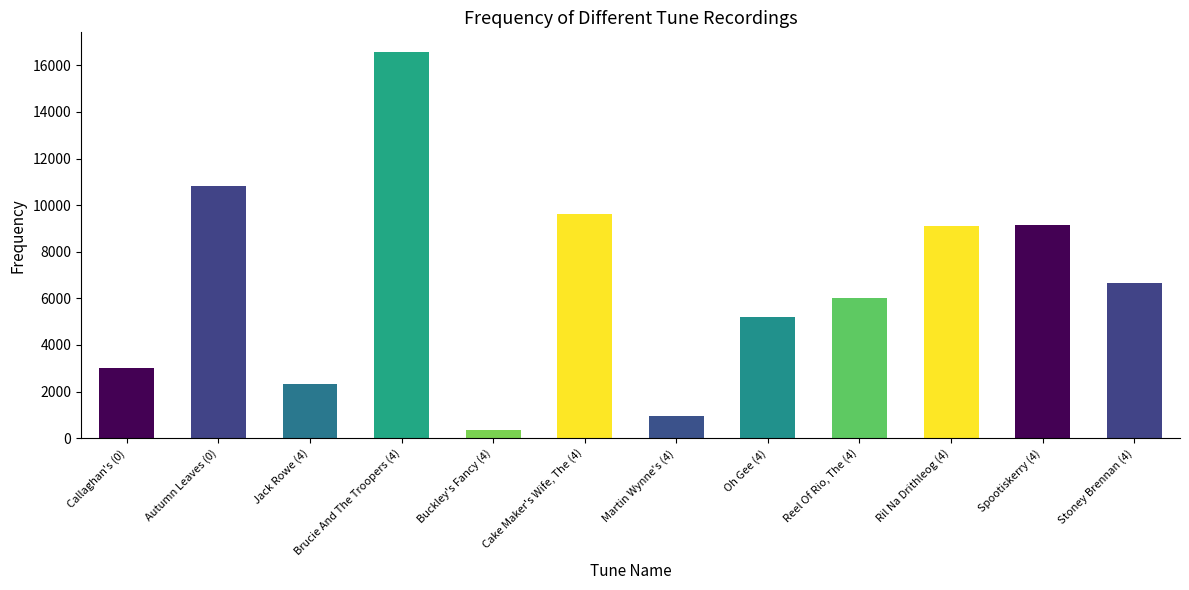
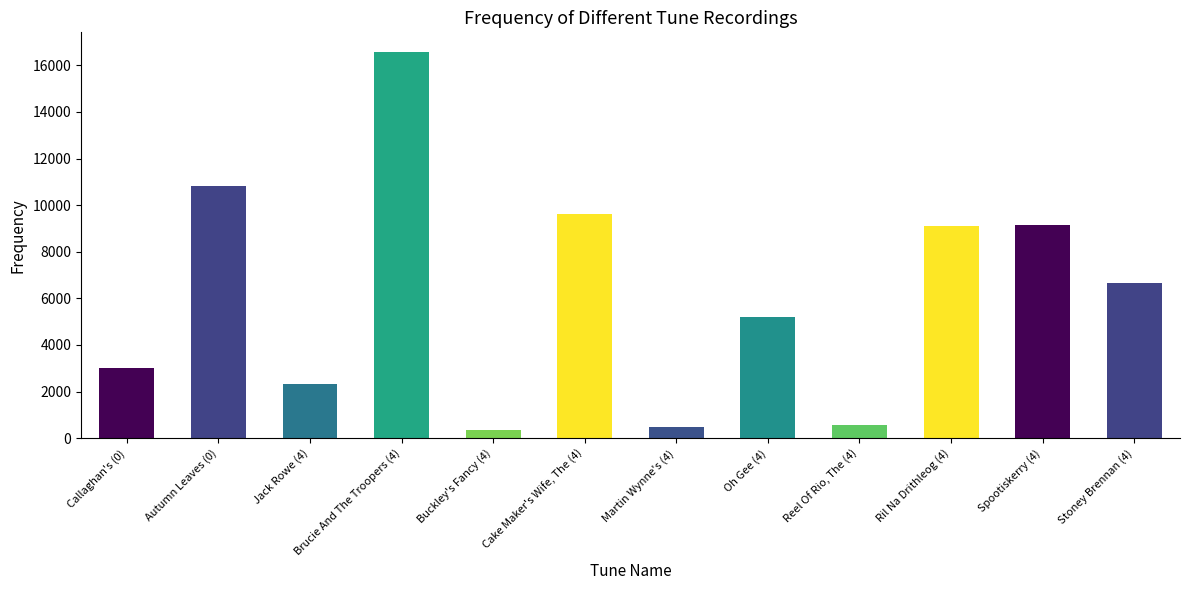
Martin Wynne's (4): 1000 -> 500
Reel Of Rio, The (4): 6000 -> 600
